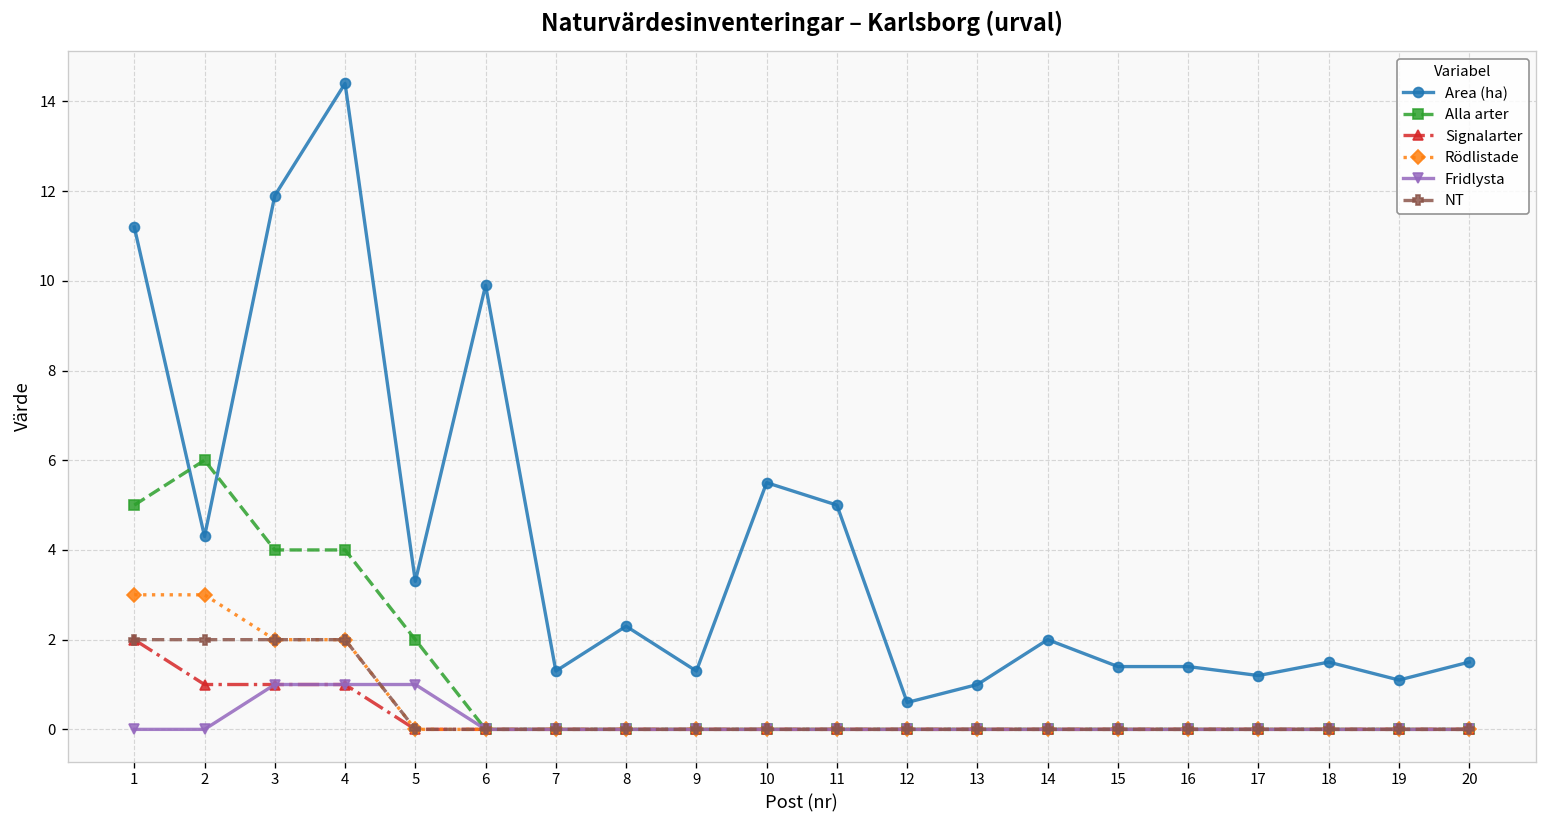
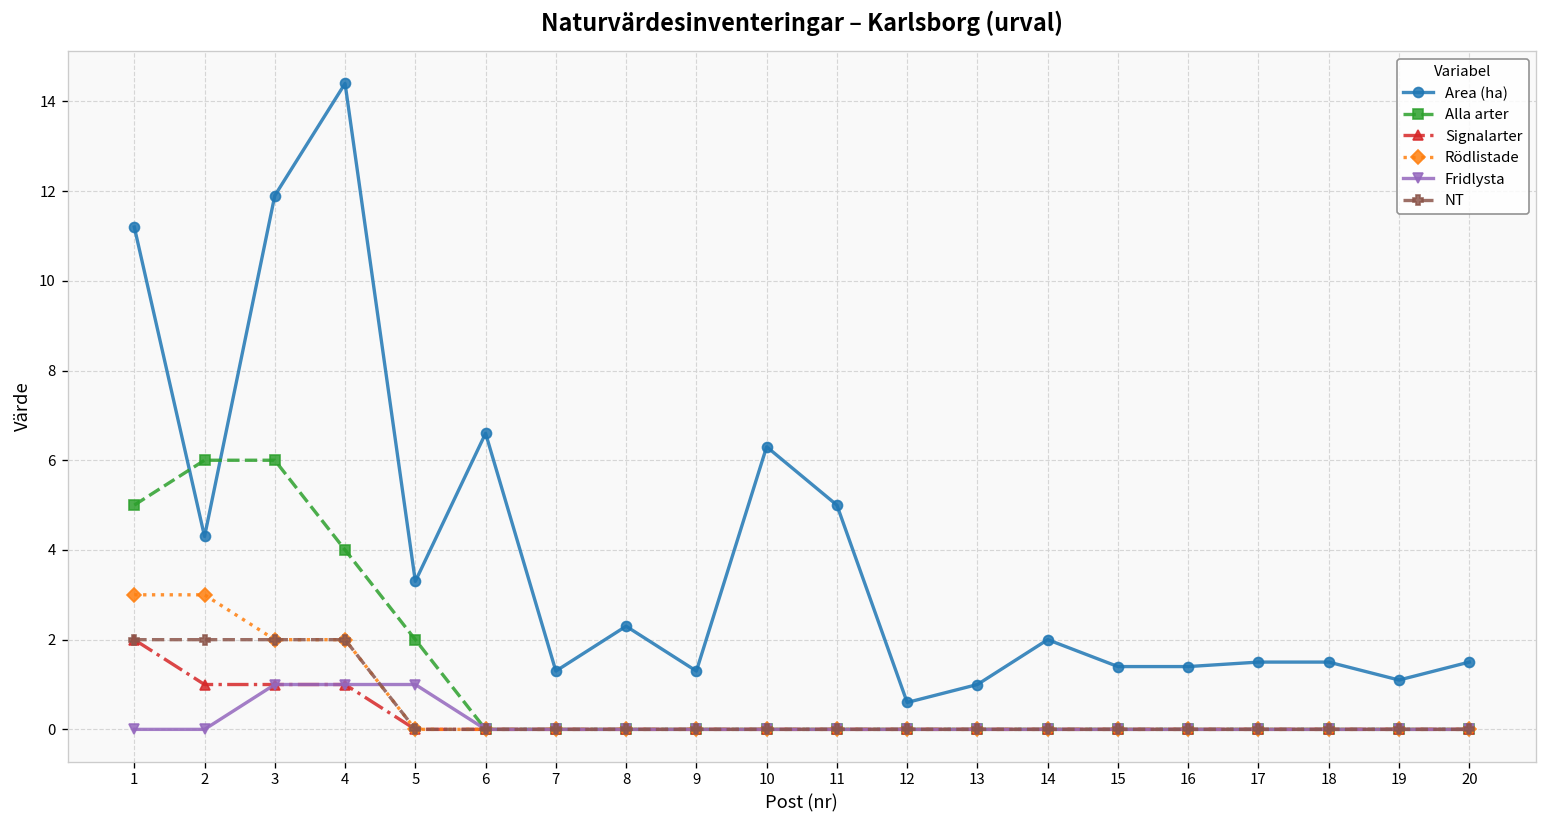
Alla arter, 3: 4 -> 6
Area (ha), 6: 9.9 -> 6.6
Area (ha), 10: 5.5 -> 6.3
Area (ha), 17: 1.2 -> 1.5
